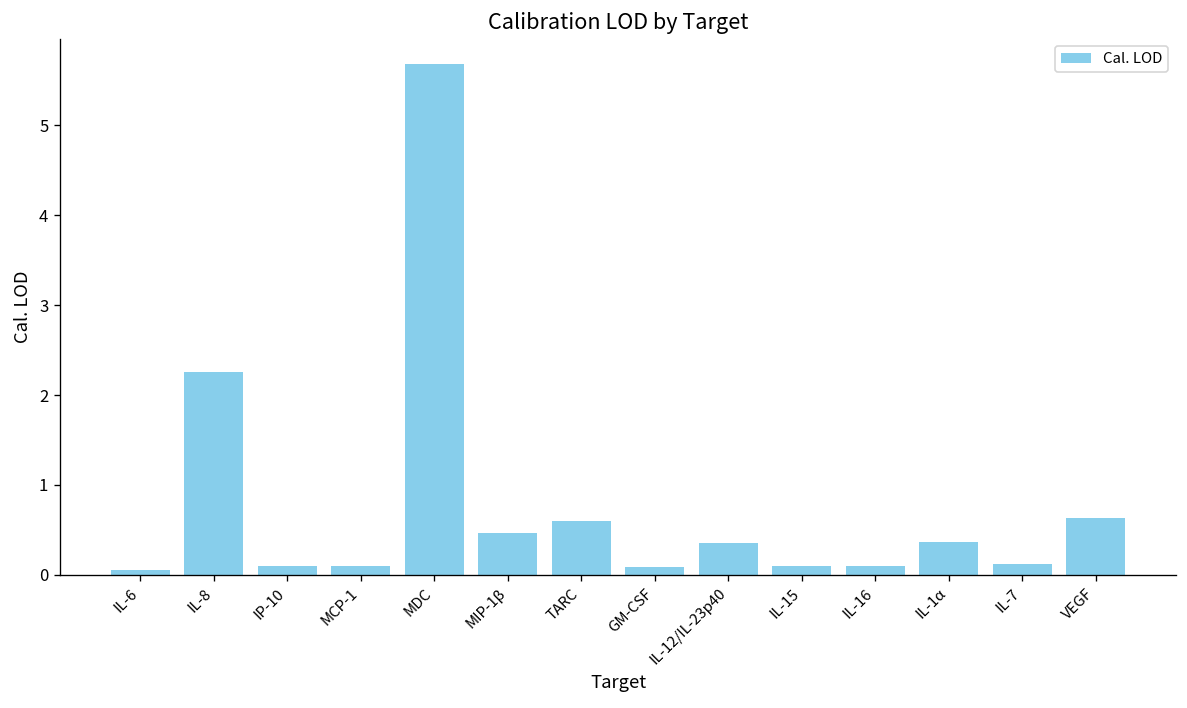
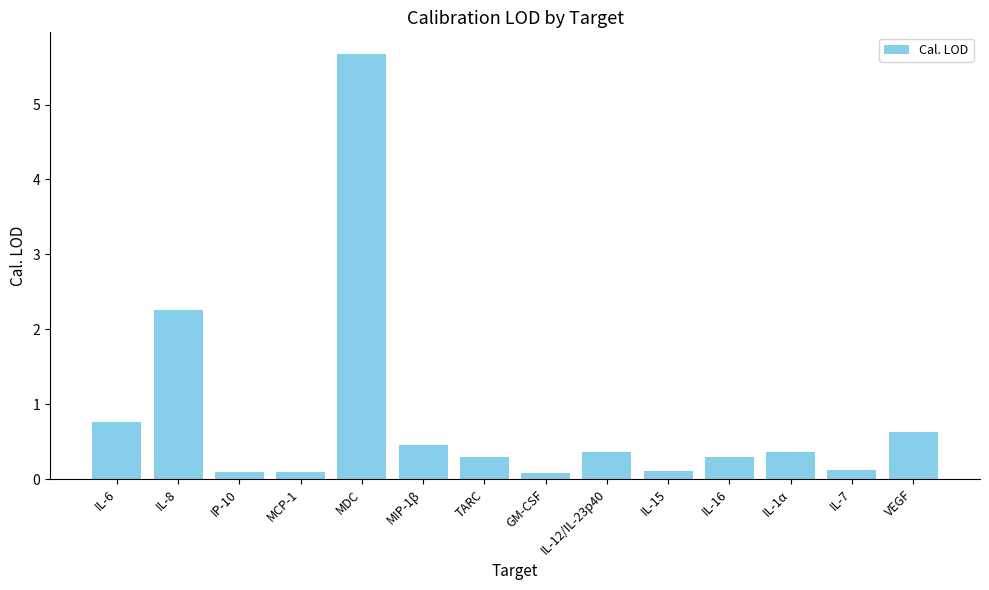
IL-6: 0.1 -> 0.8
TARC: 0.6 -> 0.3
IL-16: 0.1 -> 0.3
